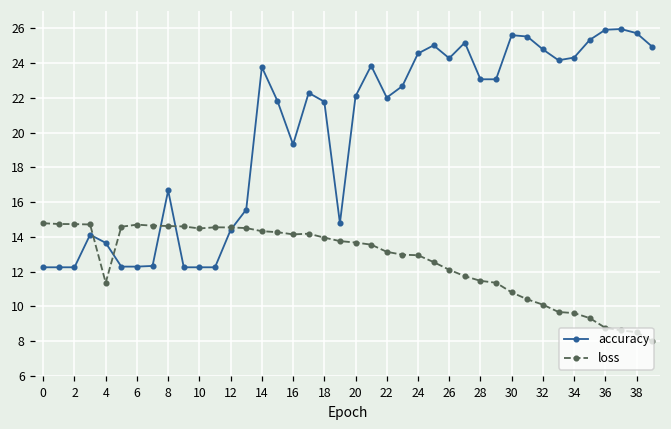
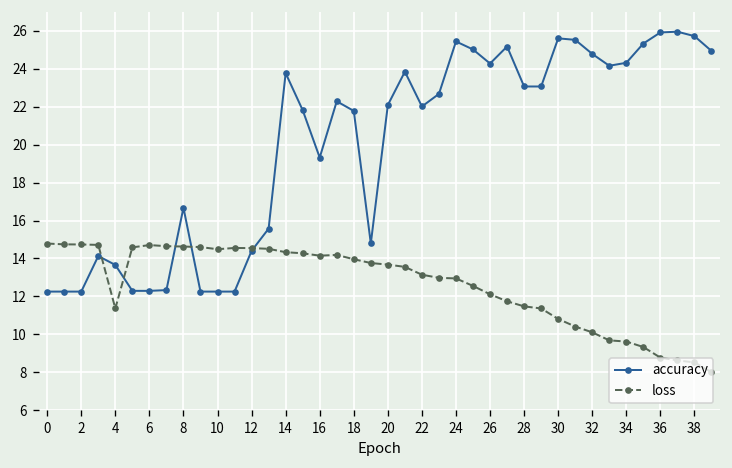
accuracy, 24: 24.6 -> 25.4
